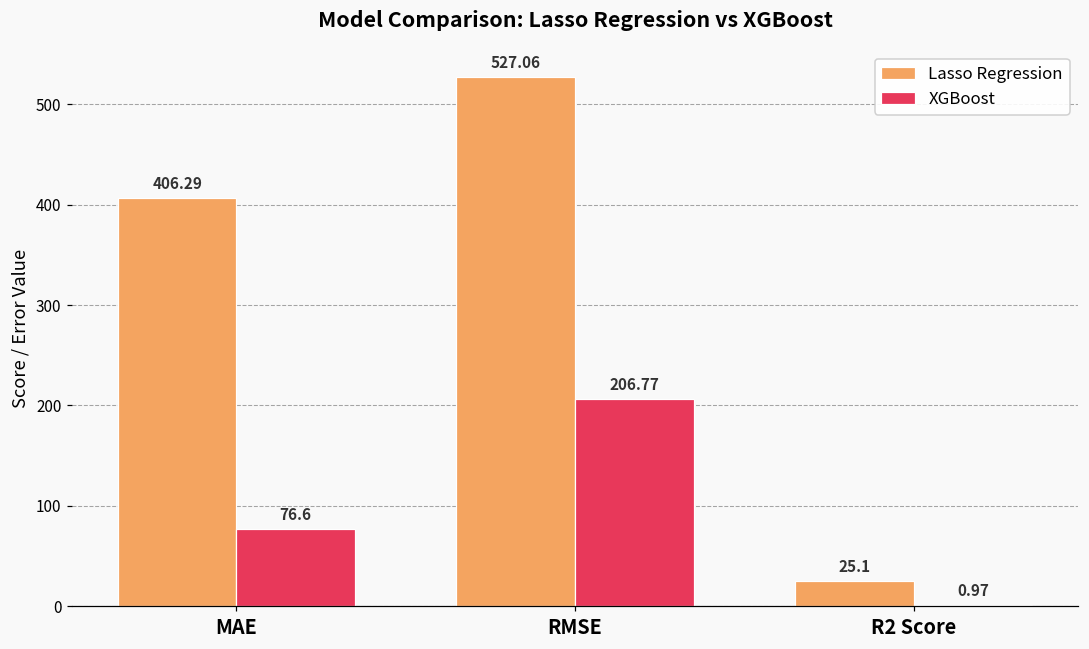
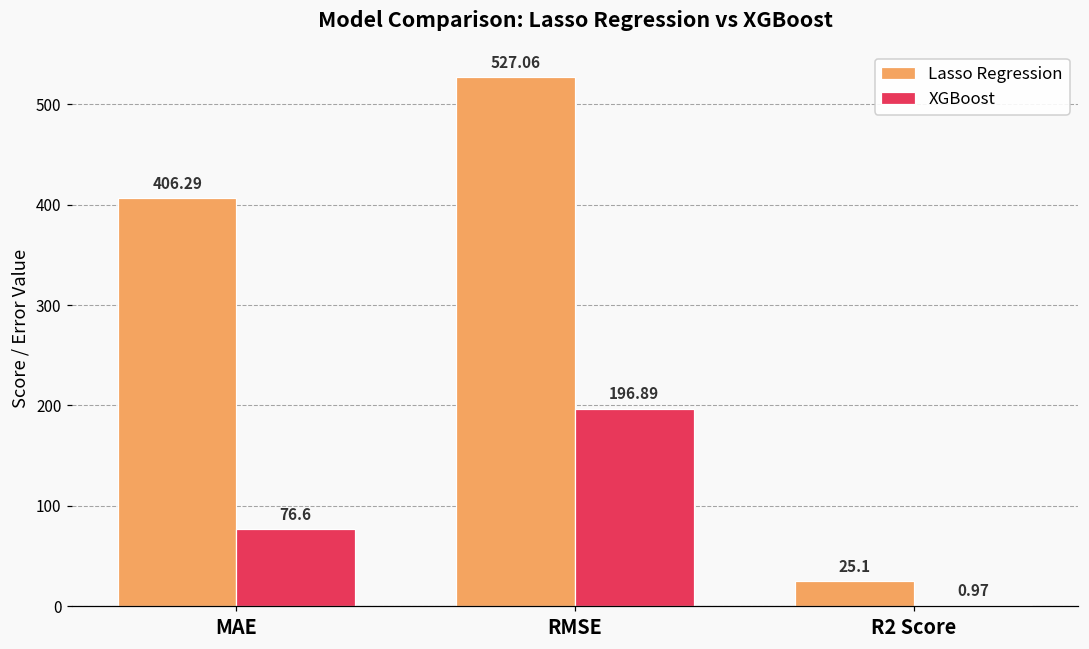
XGBoost, RMSE: 206.77 -> 196.89
